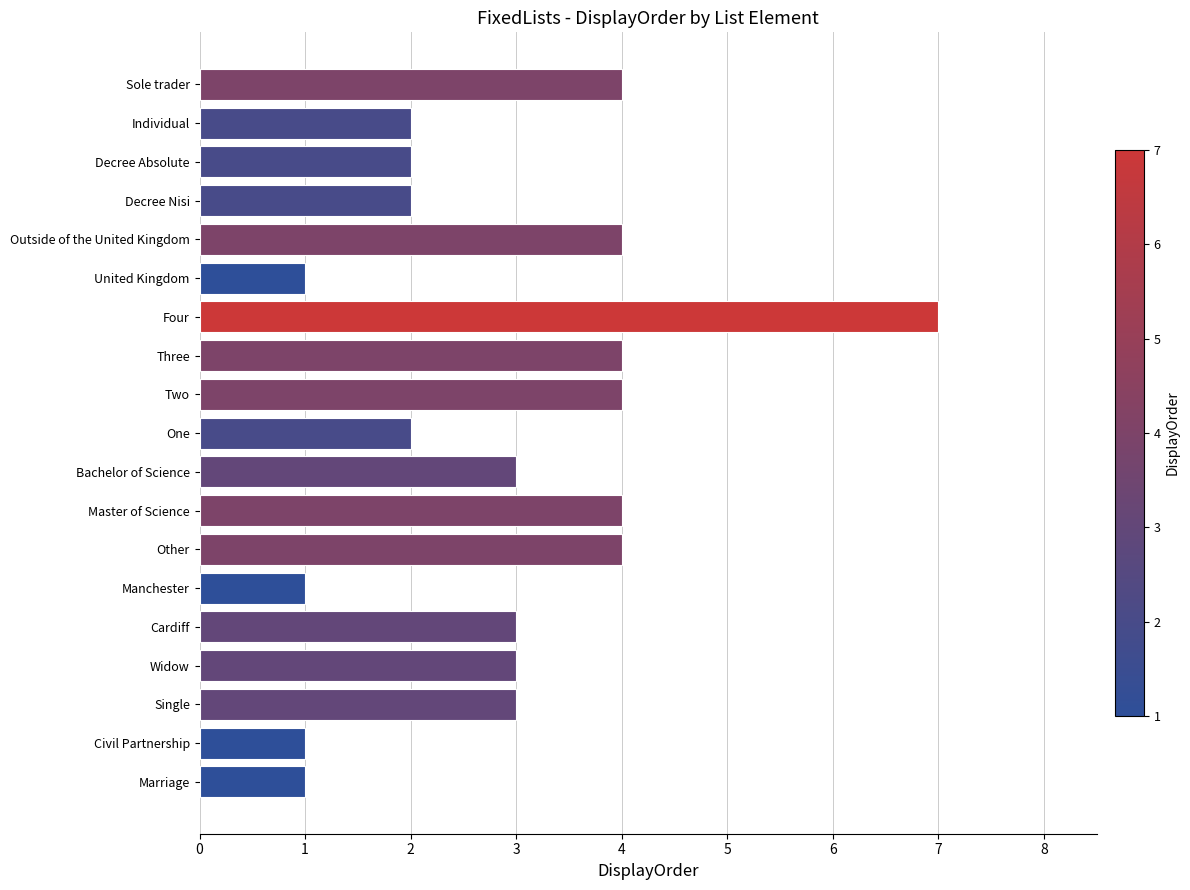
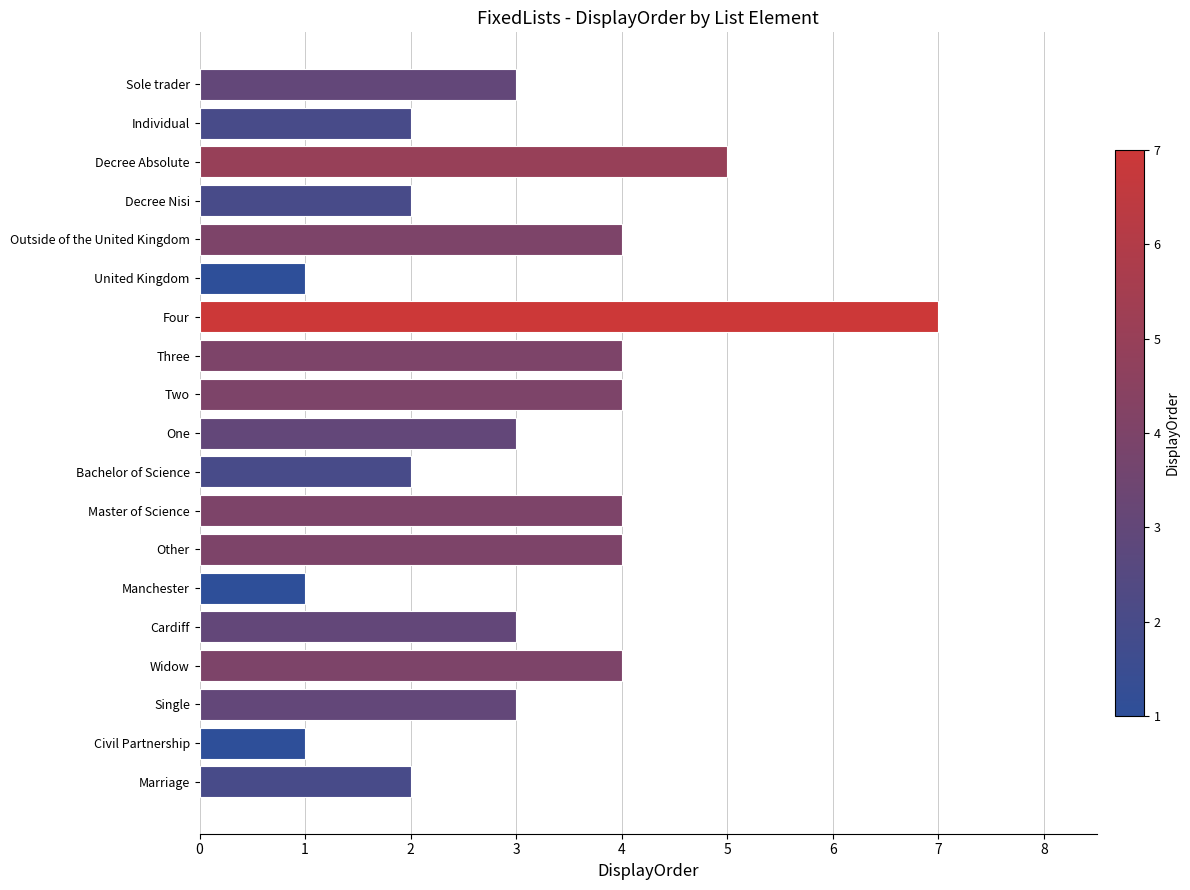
Sole trader: 4 -> 3
Decree Absolute: 2 -> 5
One: 2 -> 3
Bachelor of Science: 3 -> 2
Widow: 3 -> 4
Marriage: 1 -> 2
